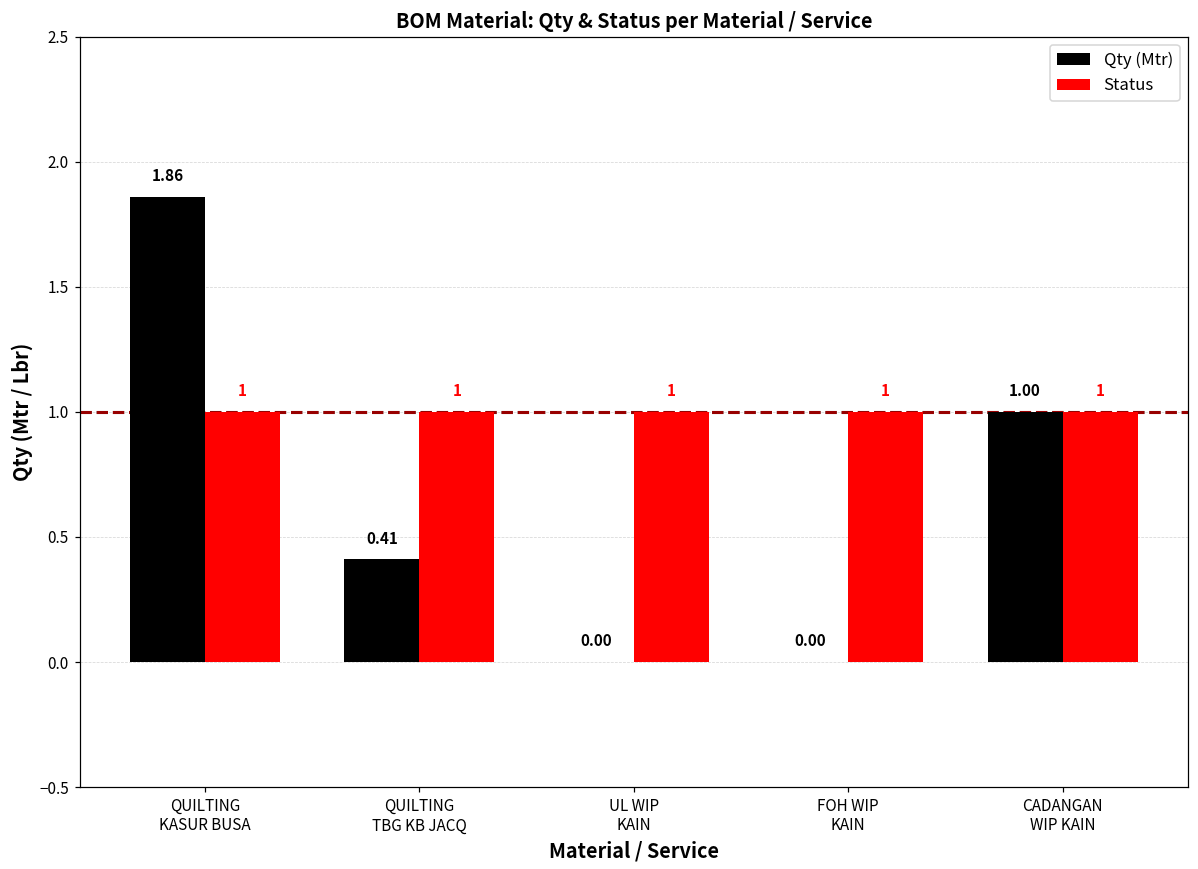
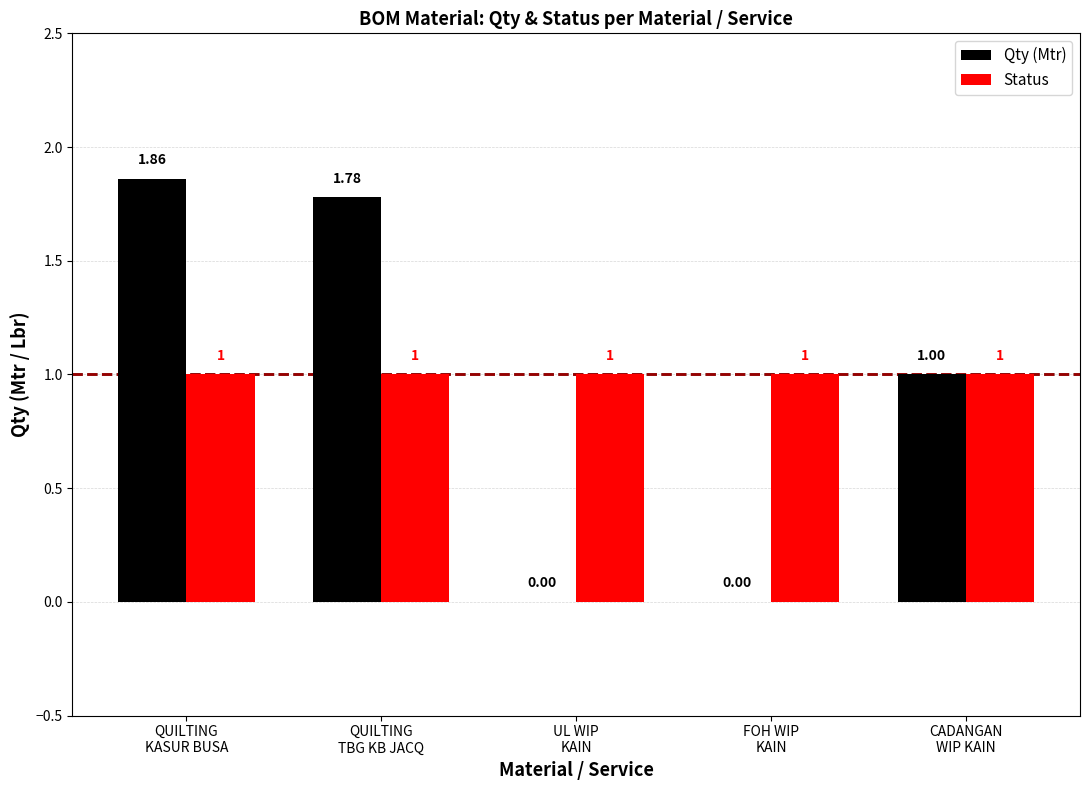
Qty (Mtr), QUILTING TBG KB JACQ: 0.41 -> 1.78
